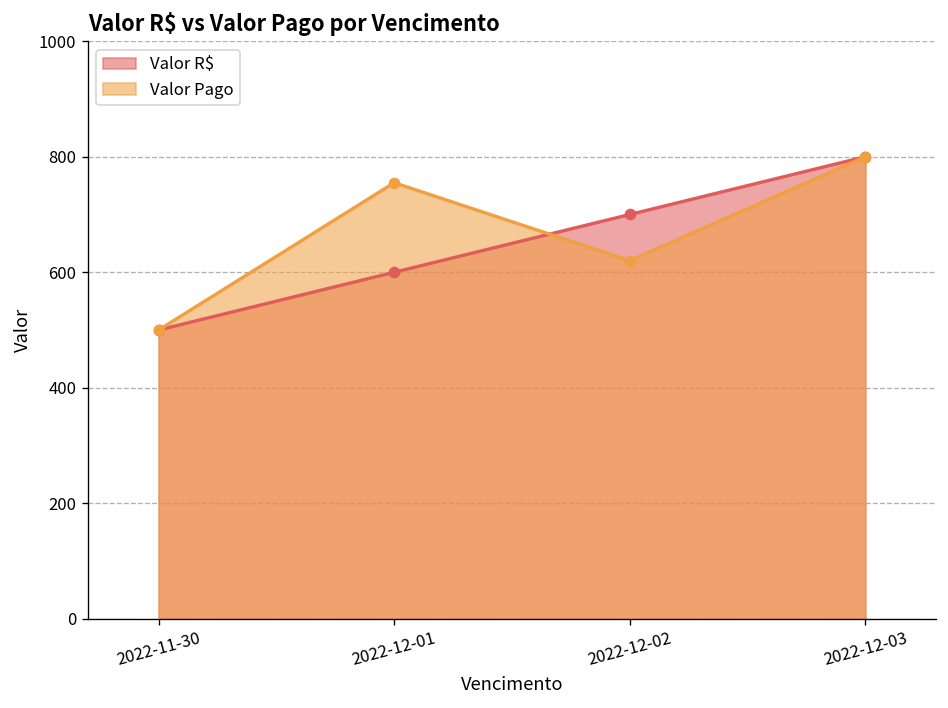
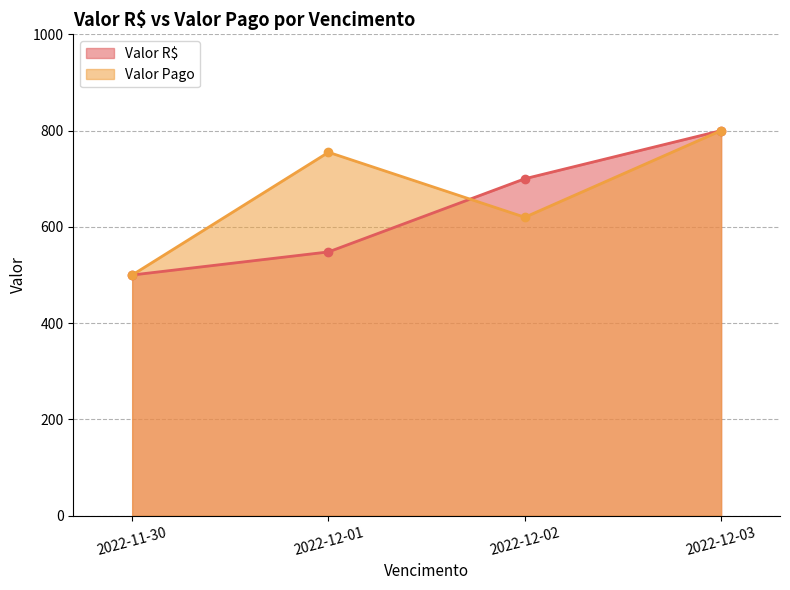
Valor R$, 2022-12-01: 600 -> 550
